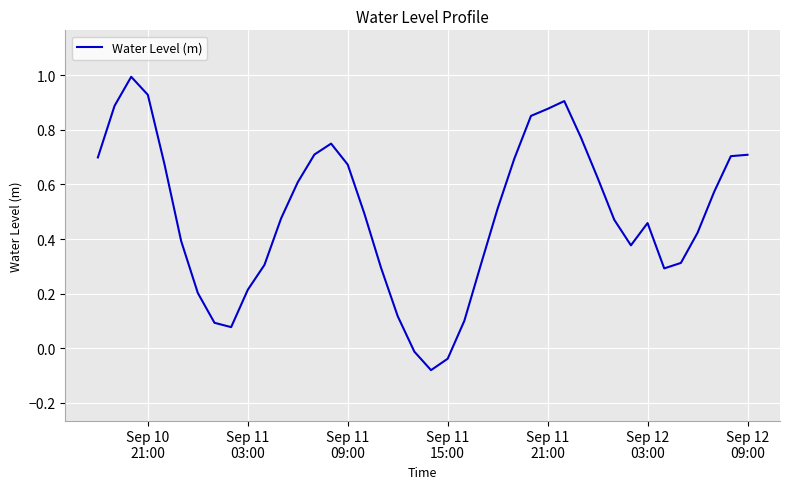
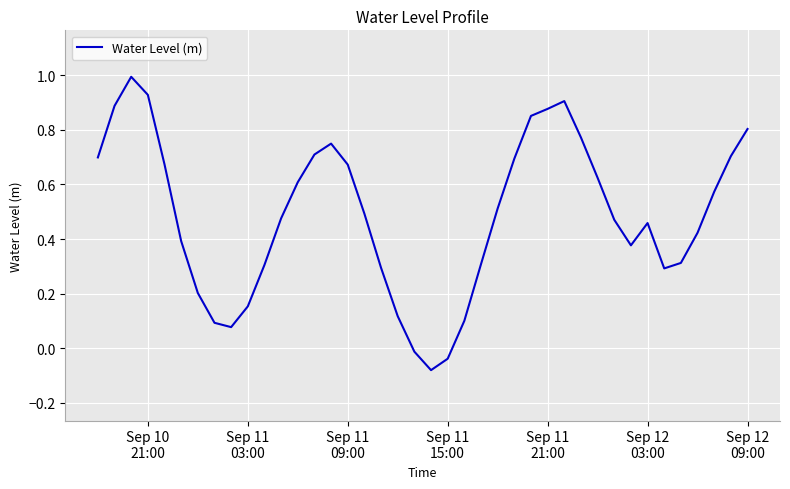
Sep 11 03:00: 0.21 -> 0.15
Sep 12 09:00: 0.71 -> 0.80
